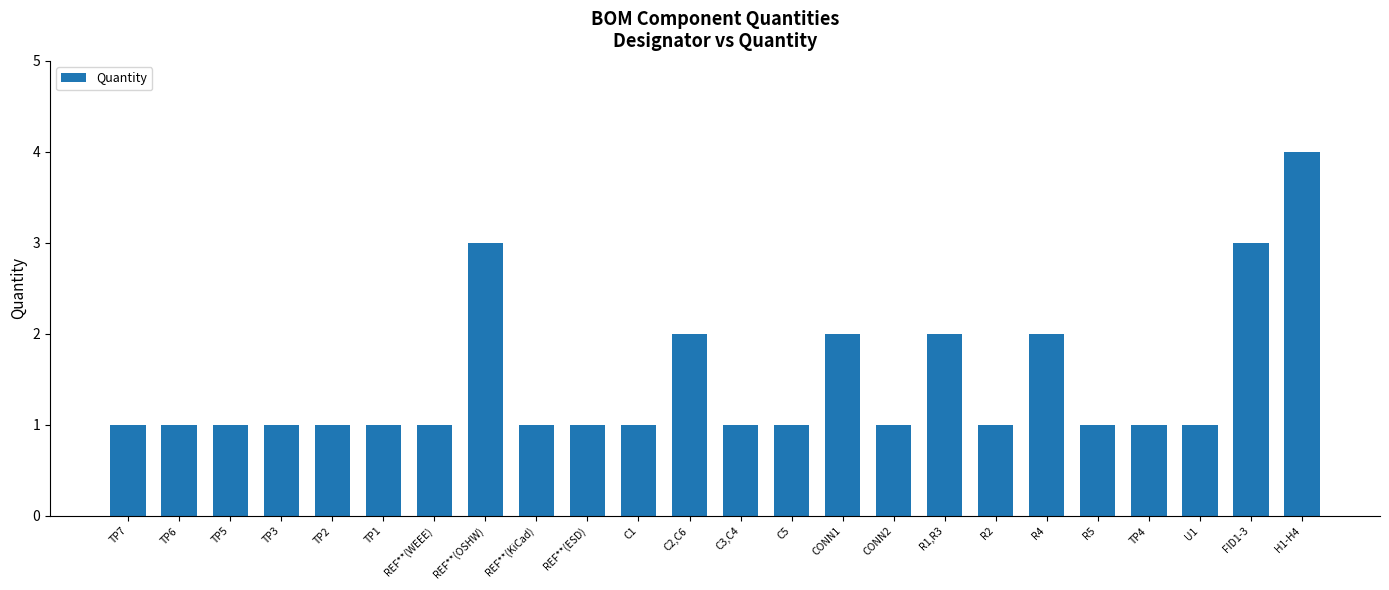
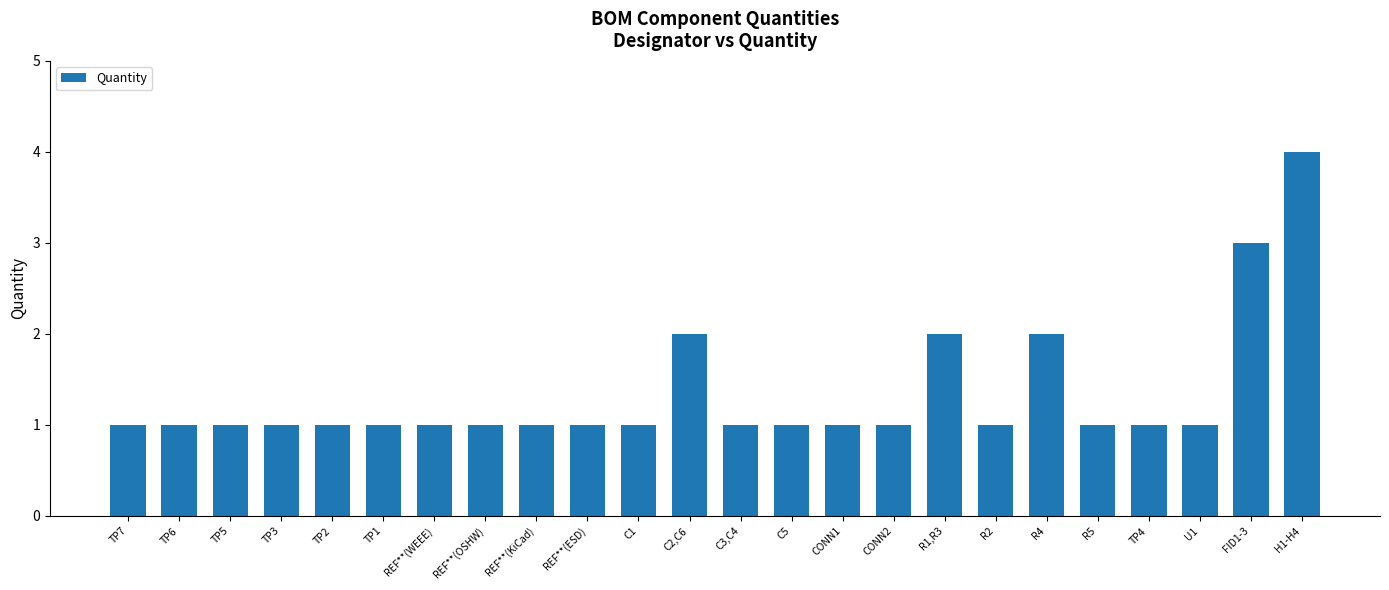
REF**(OSHW): 3 -> 1
CONN1: 2 -> 1
